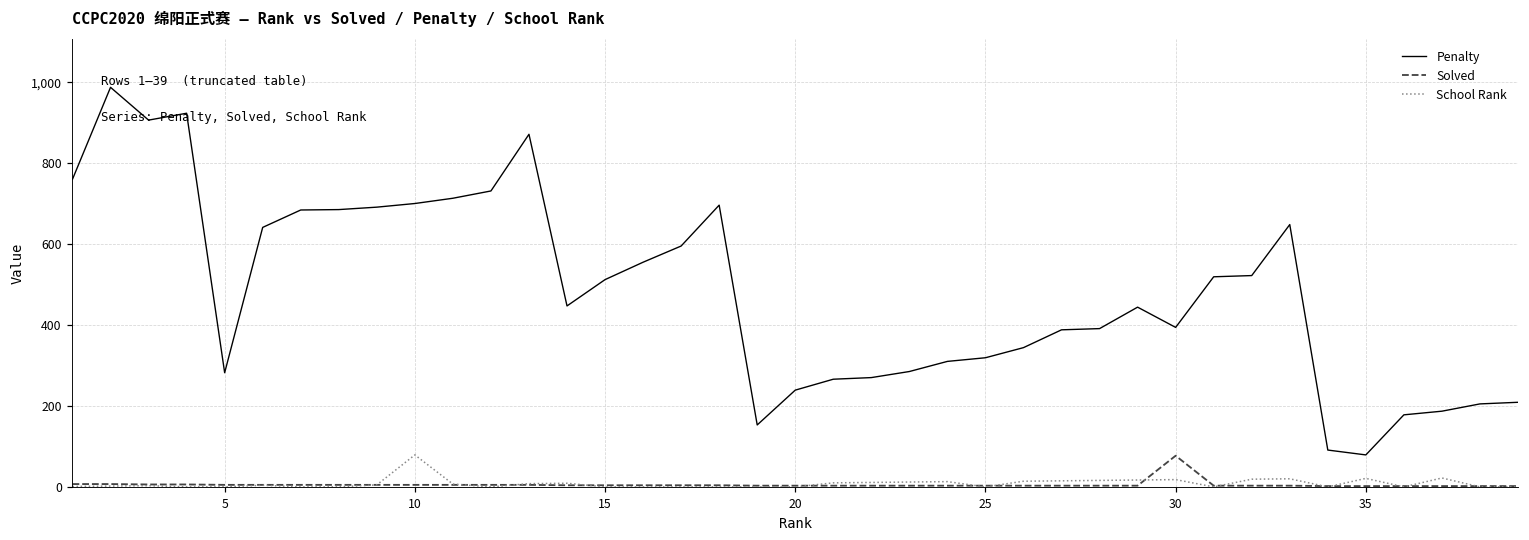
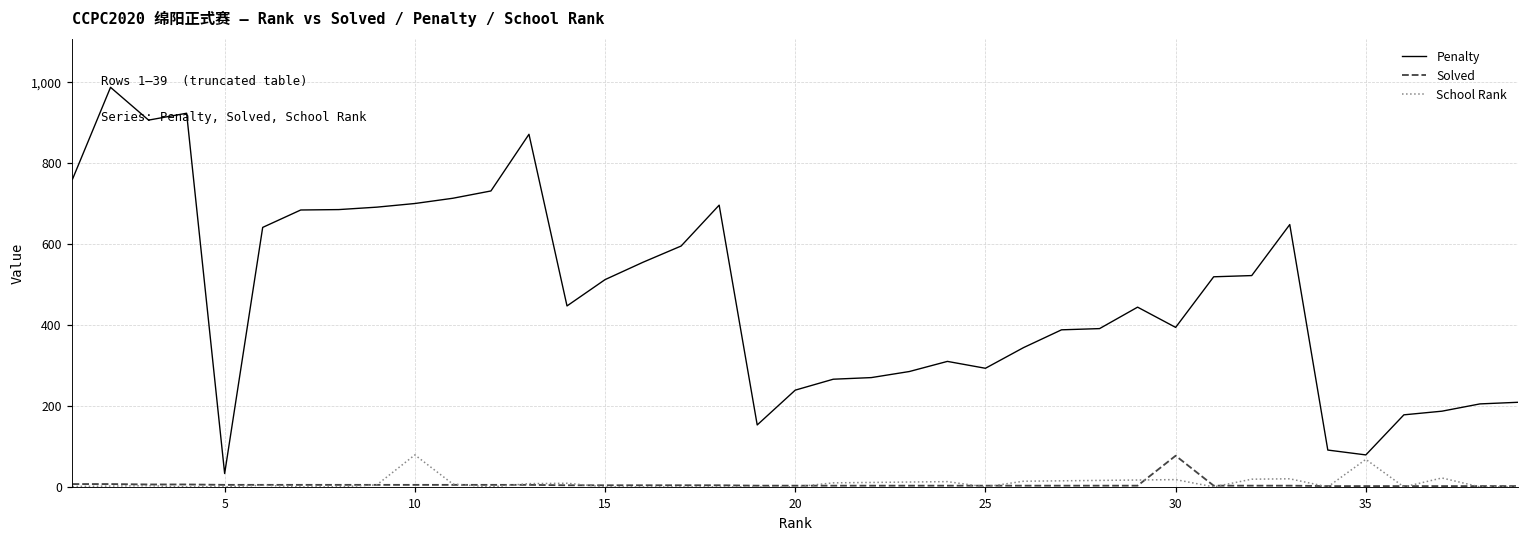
Penalty, 5: 280 -> 30
Penalty, 25: 320 -> 290
School Rank, 35: 20 -> 70
